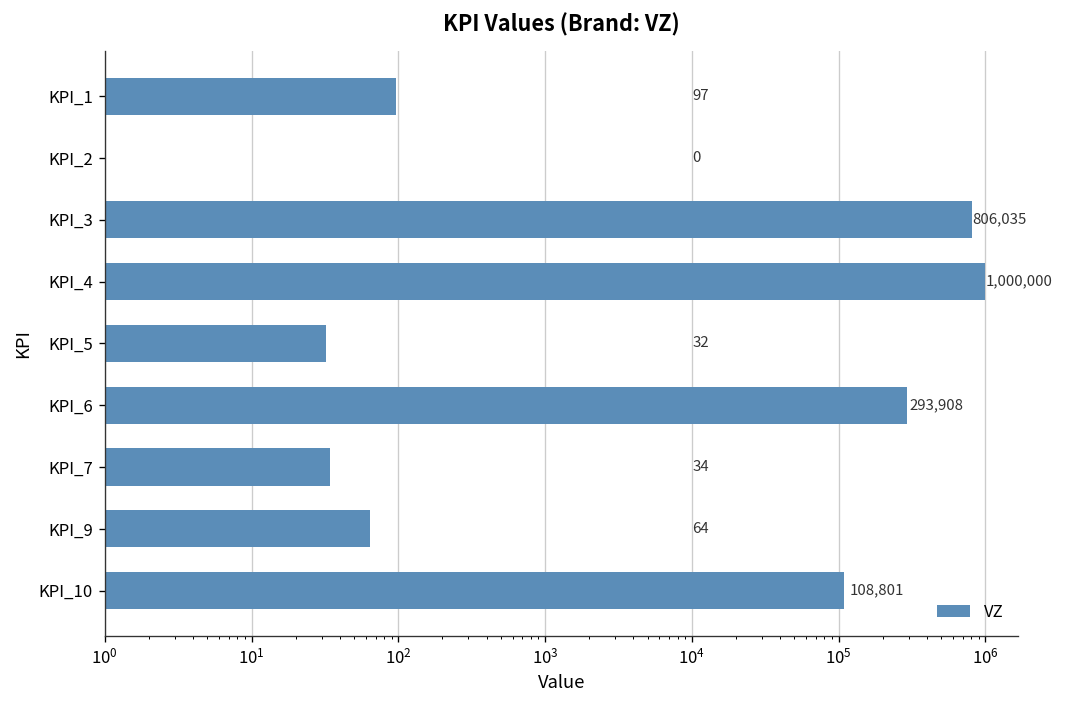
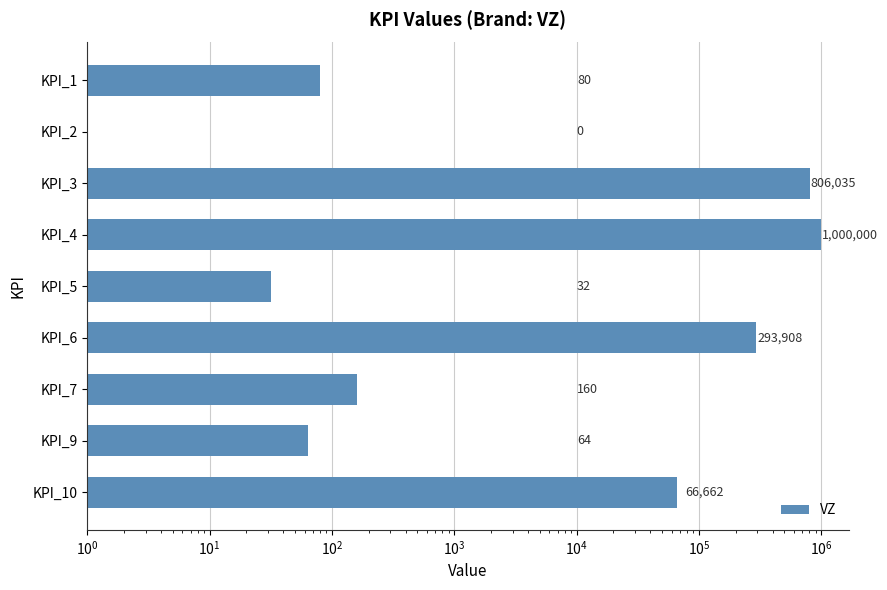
KPI_1: 97 -> 80
KPI_7: 34 -> 160
KPI_10: 108,801 -> 66,662
